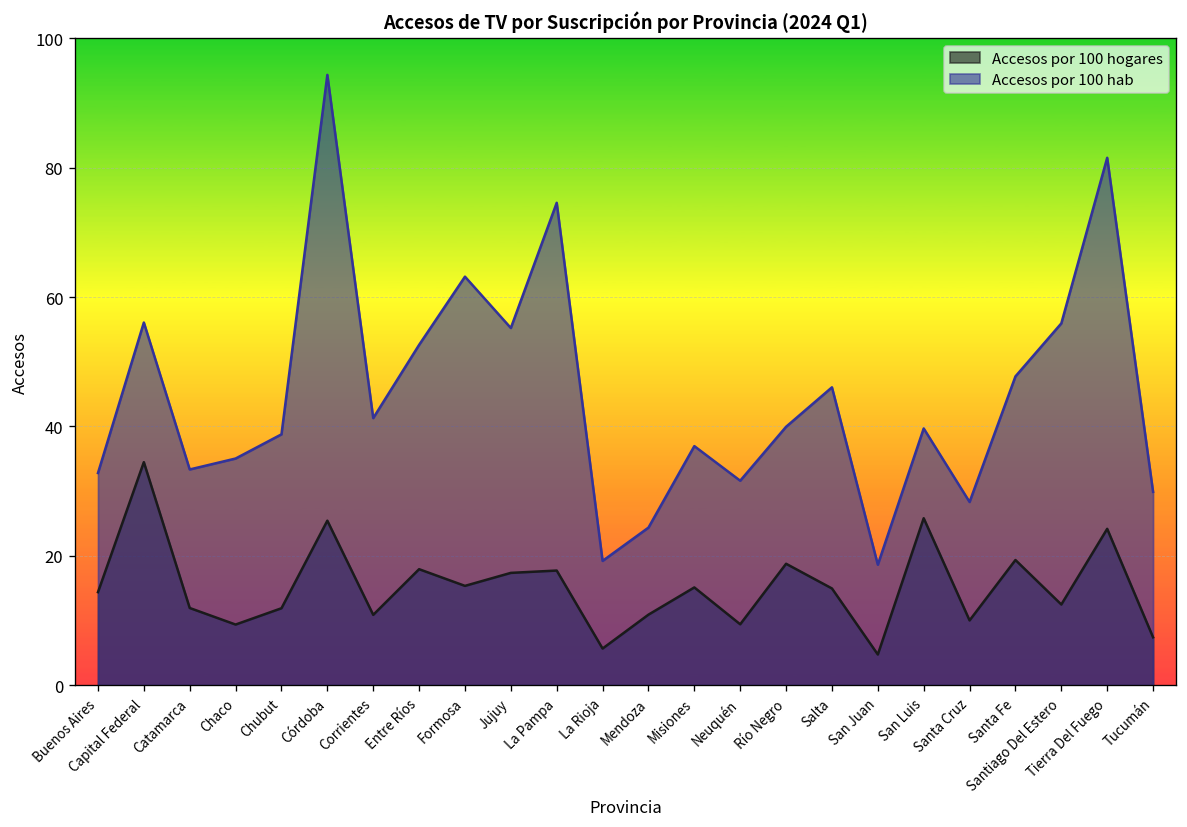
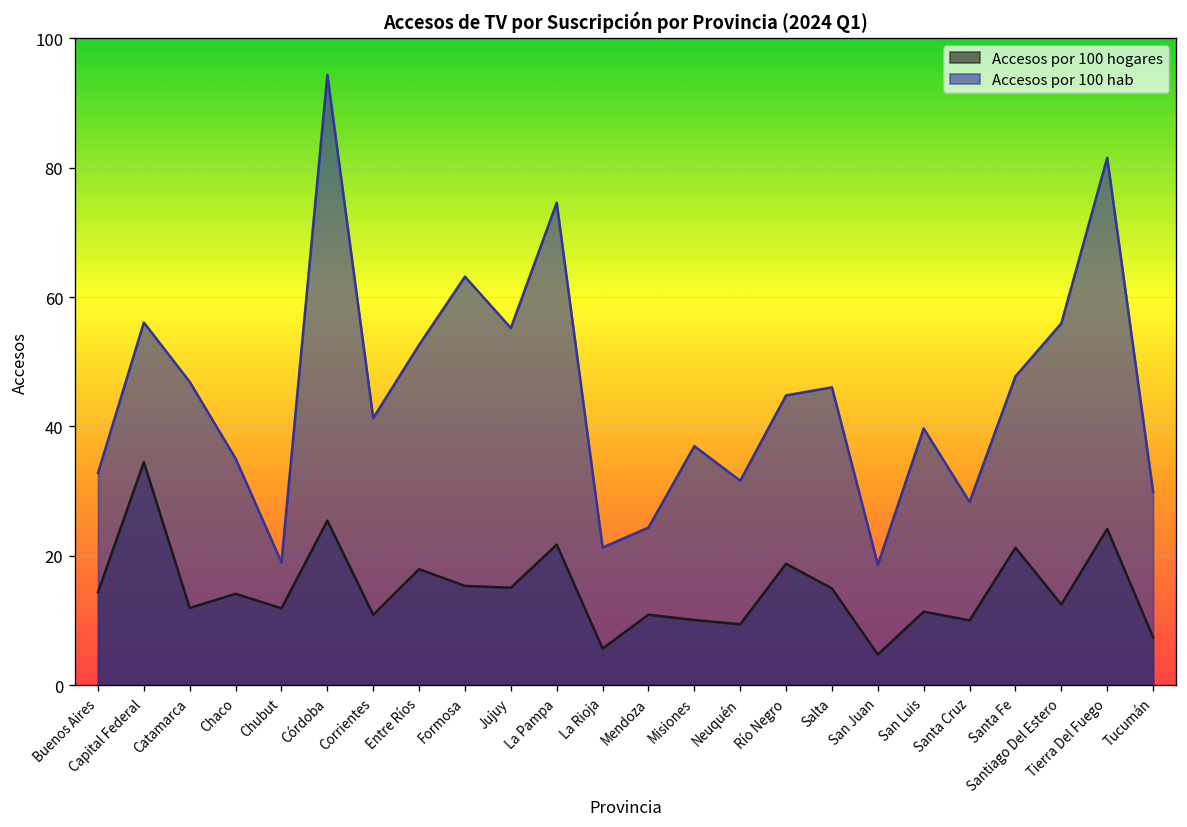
Accesos por 100 hab, Catamarca: 33 -> 47
Accesos por 100 hogares, Chaco: 9 -> 14
Accesos por 100 hab, Chubut: 39 -> 19
Accesos por 100 hogares, Jujuy: 17 -> 15
Accesos por 100 hogares, La Pampa: 18 -> 22
Accesos por 100 hab, La Rioja: 19 -> 21
Accesos por 100 hogares, Misiones: 15 -> 10
Accesos por 100 hab, Río Negro: 40 -> 45
Accesos por 100 hogares, San Luis: 26 -> 11
Accesos por 100 hogares, Santa Fe: 19 -> 21
